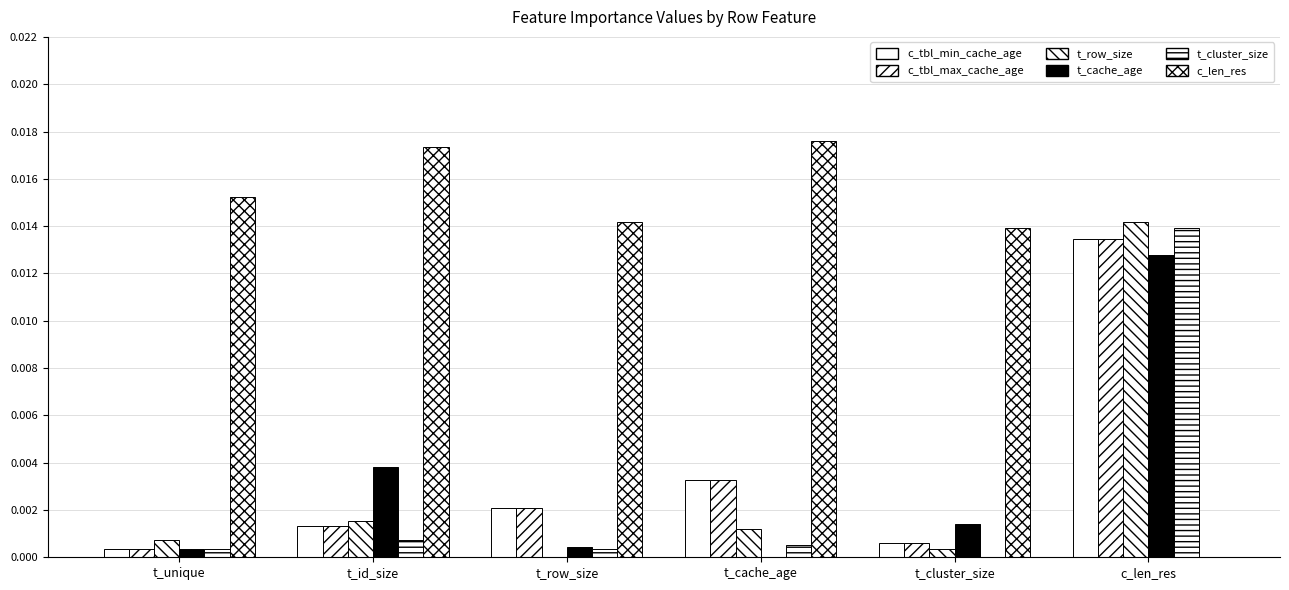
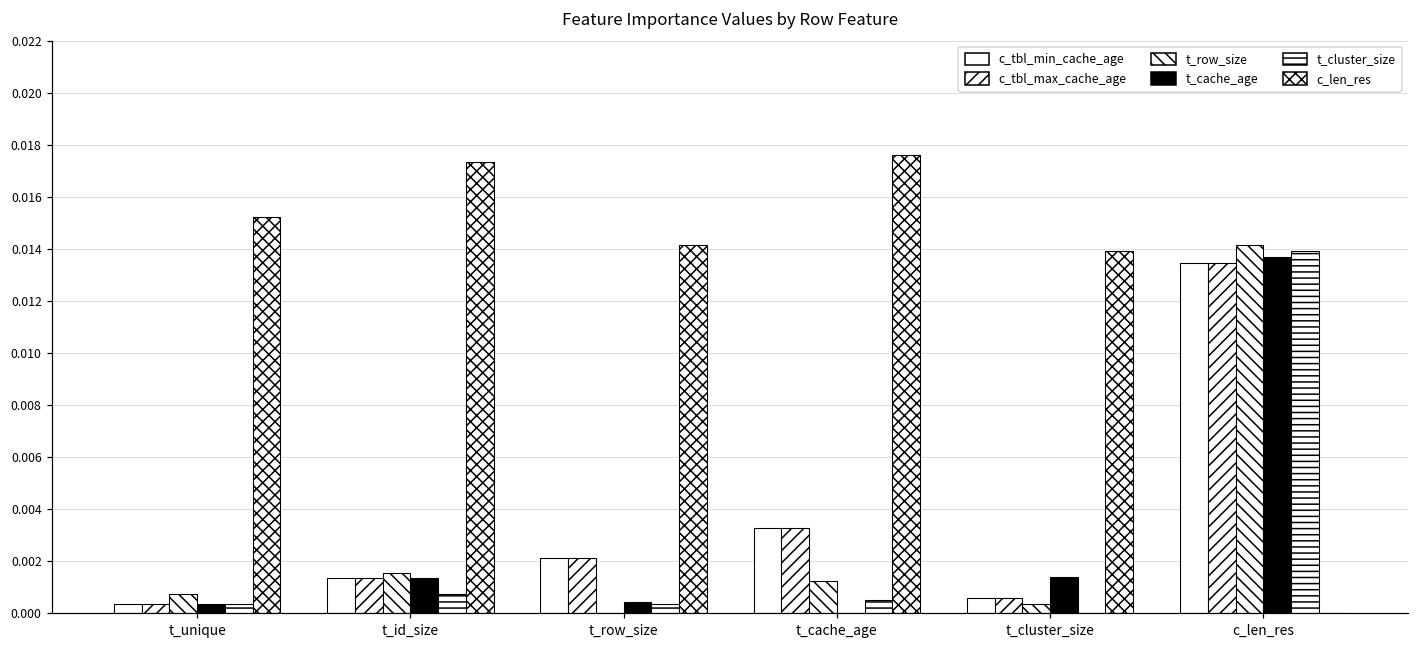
t_cache_age, t_id_size: 0.0038 -> 0.0013
t_cache_age, c_len_res: 0.0128 -> 0.0137
